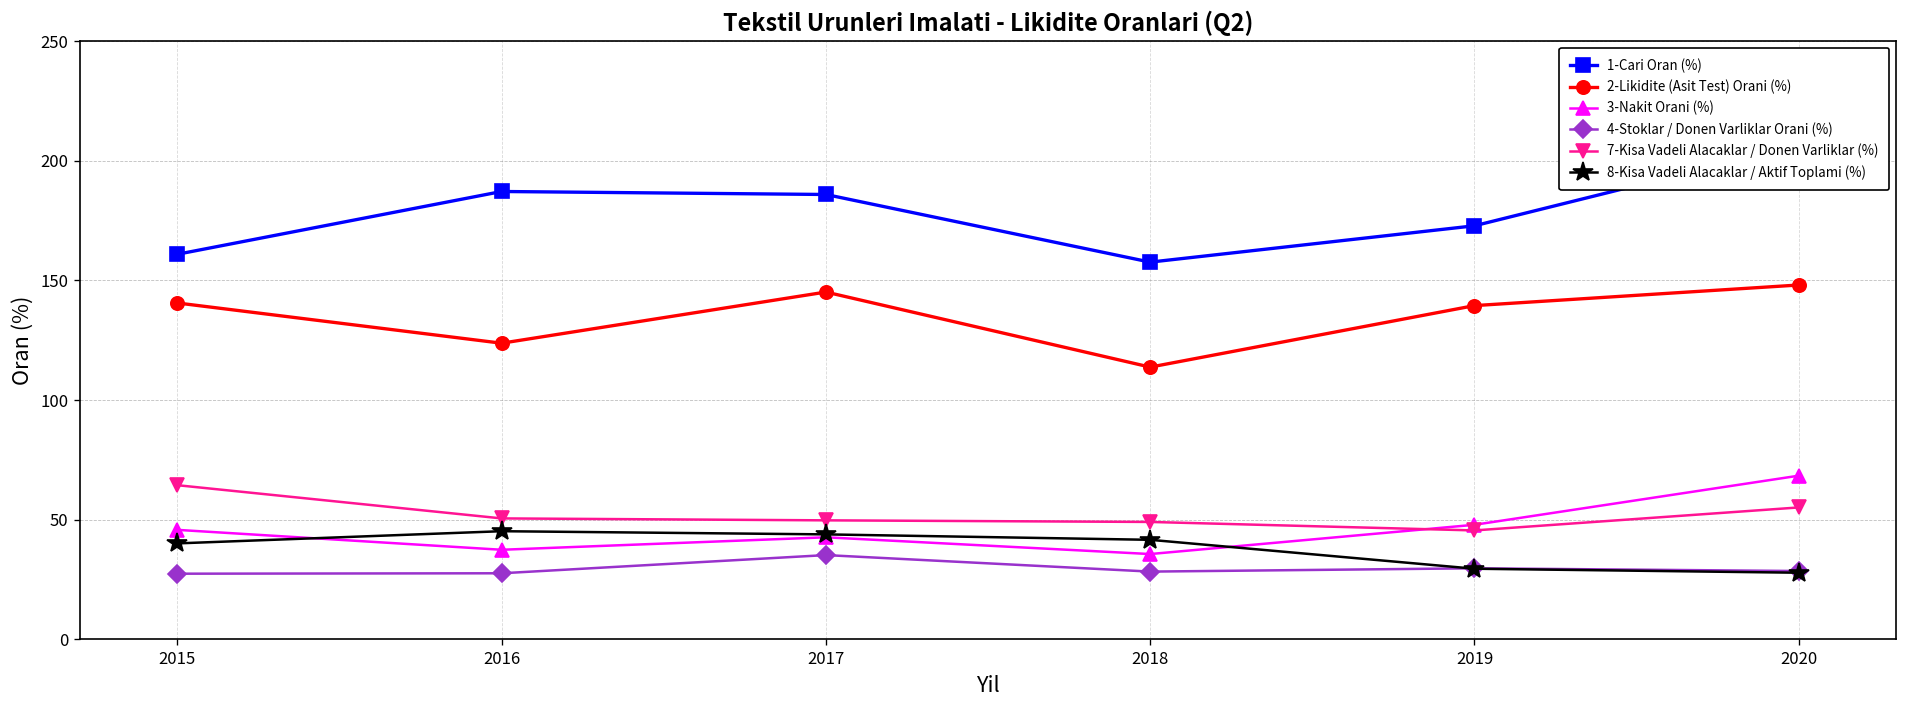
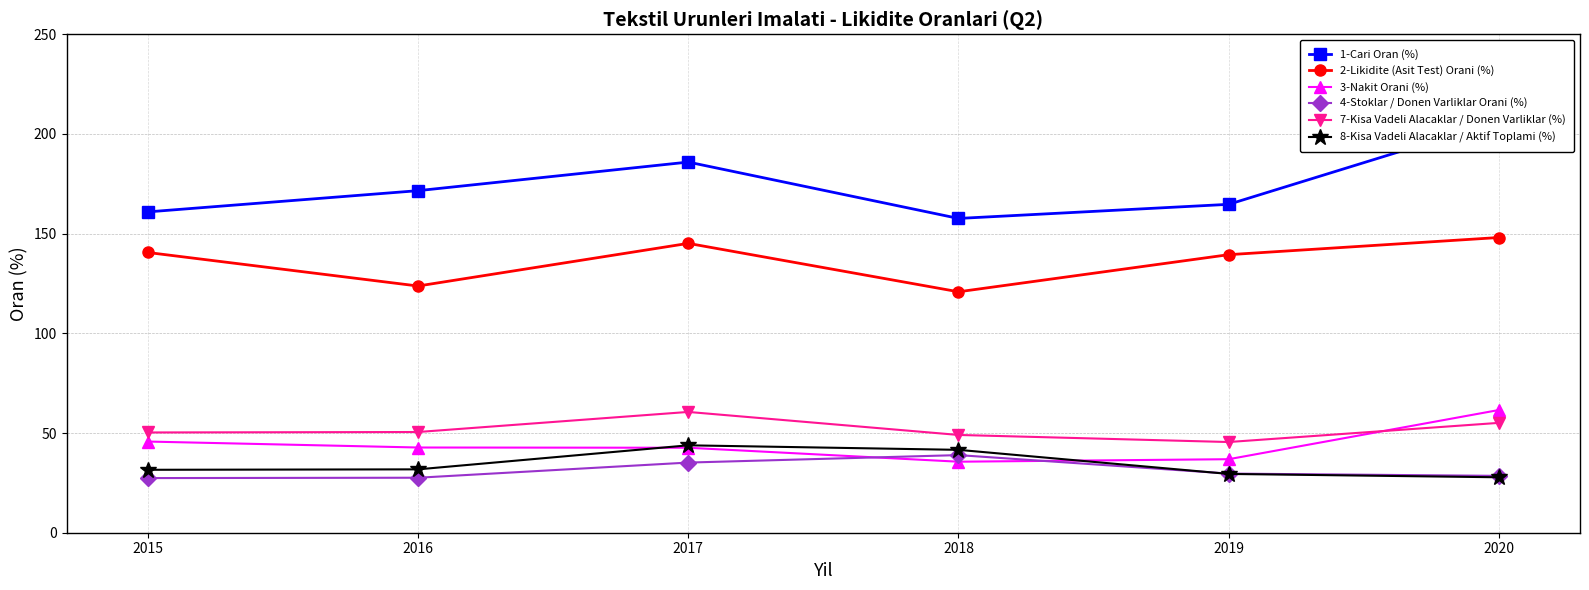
7-Kisa Vadeli Alacaklar / Donen Varliklar (%), 2015: 64 -> 50
8-Kisa Vadeli Alacaklar / Aktif Toplami (%), 2015: 40 -> 32
1-Cari Oran (%), 2016: 187 -> 172
3-Nakit Orani (%), 2016: 37 -> 43
8-Kisa Vadeli Alacaklar / Aktif Toplami (%), 2016: 45 -> 32
7-Kisa Vadeli Alacaklar / Donen Varliklar (%), 2017: 50 -> 61
2-Likidite (Asit Test) Orani (%), 2018: 114 -> 121
4-Stoklar / Donen Varliklar Orani (%), 2018: 28 -> 39
1-Cari Oran (%), 2019: 173 -> 165
3-Nakit Orani (%), 2019: 48 -> 37
3-Nakit Orani (%), 2020: 68 -> 62
